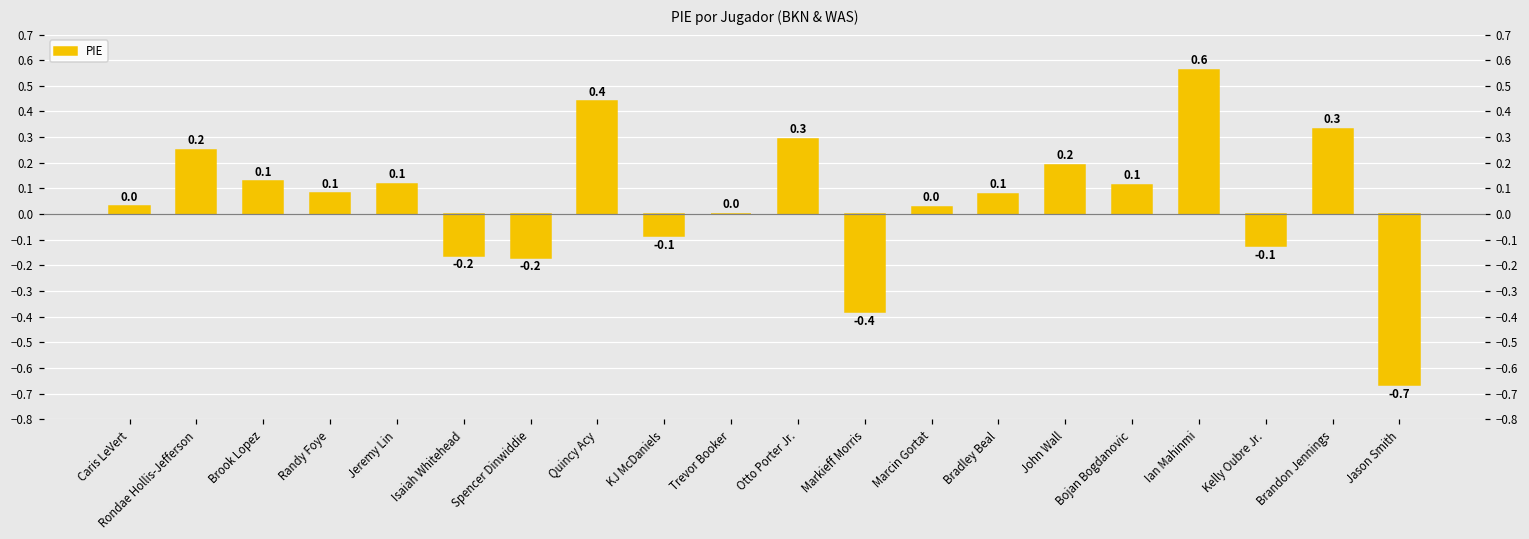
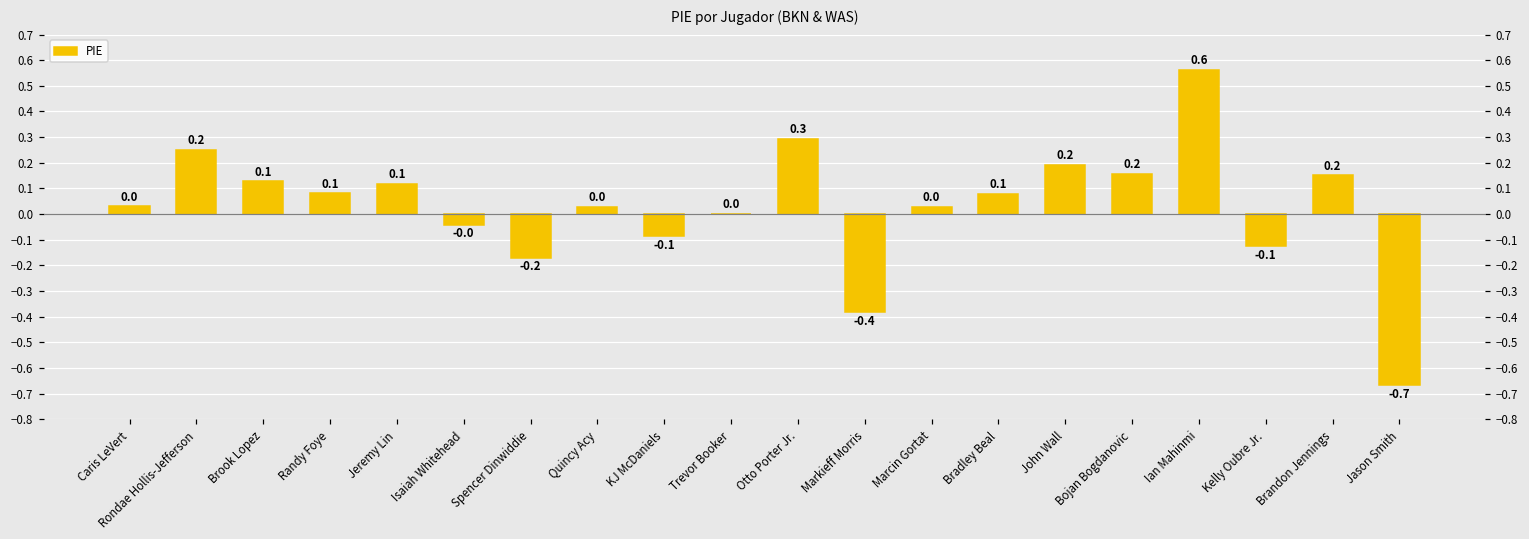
Isaiah Whitehead: -0.2 -> -0.0
Quincy Acy: 0.4 -> 0.0
Bojan Bogdanovic: 0.1 -> 0.2
Brandon Jennings: 0.3 -> 0.2
